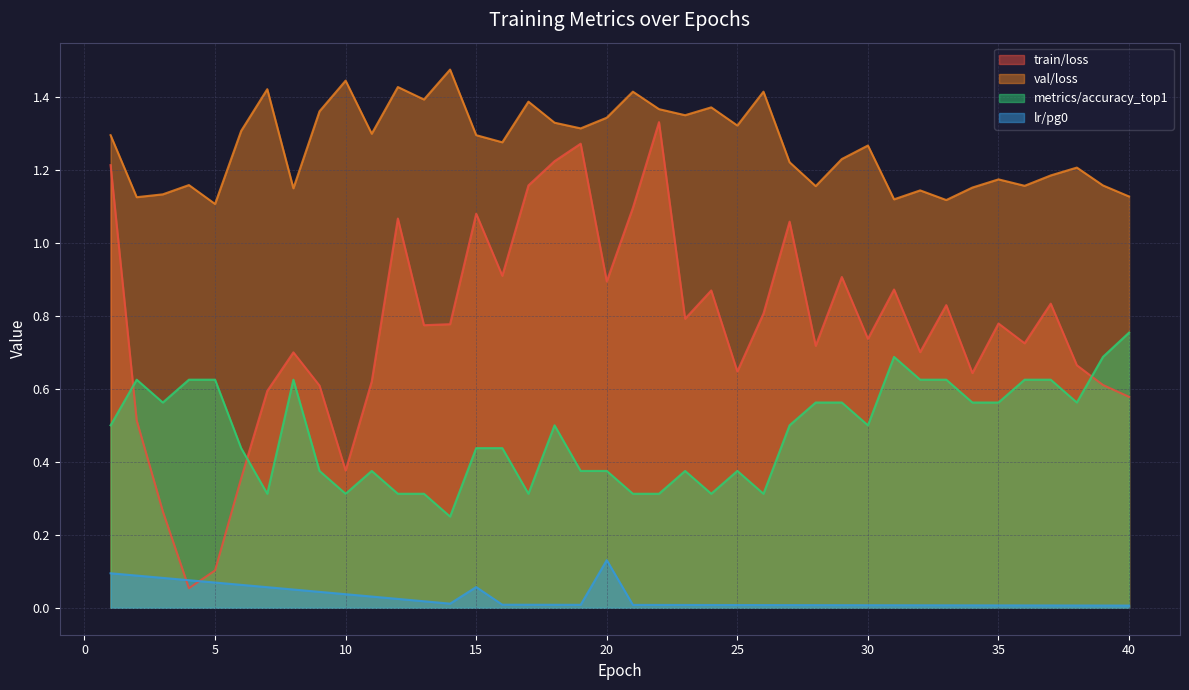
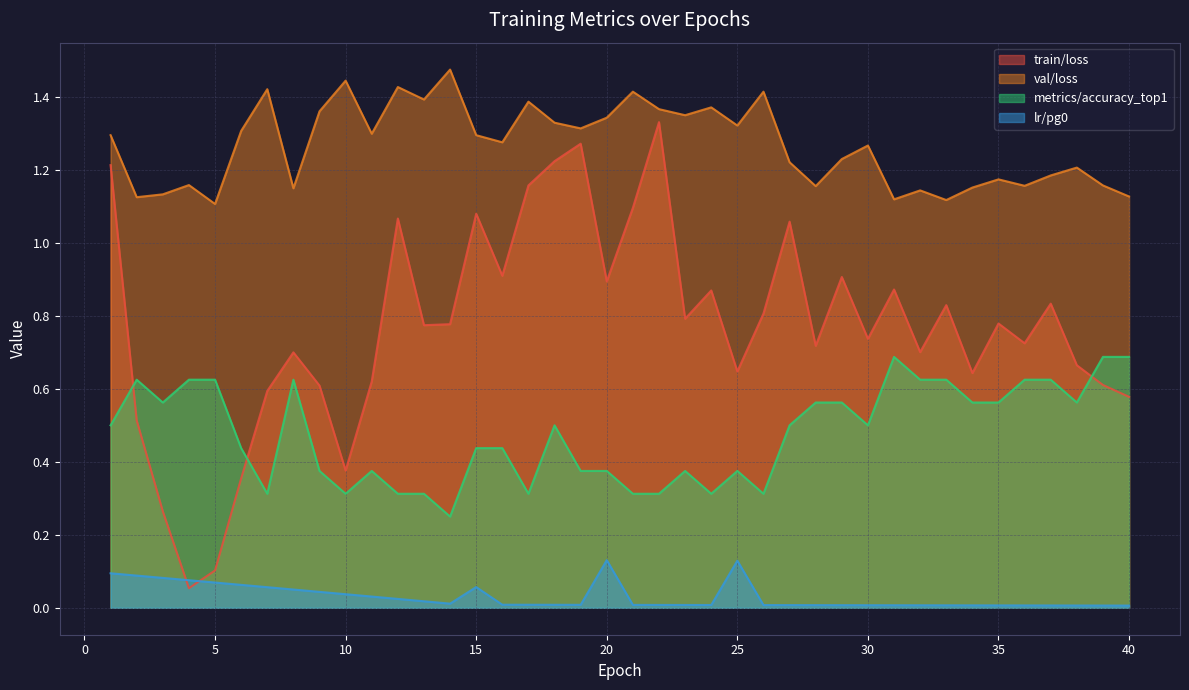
lr/pg0, 25: 0.01 -> 0.13
metrics/accuracy_top1, 40: 0.75 -> 0.69
